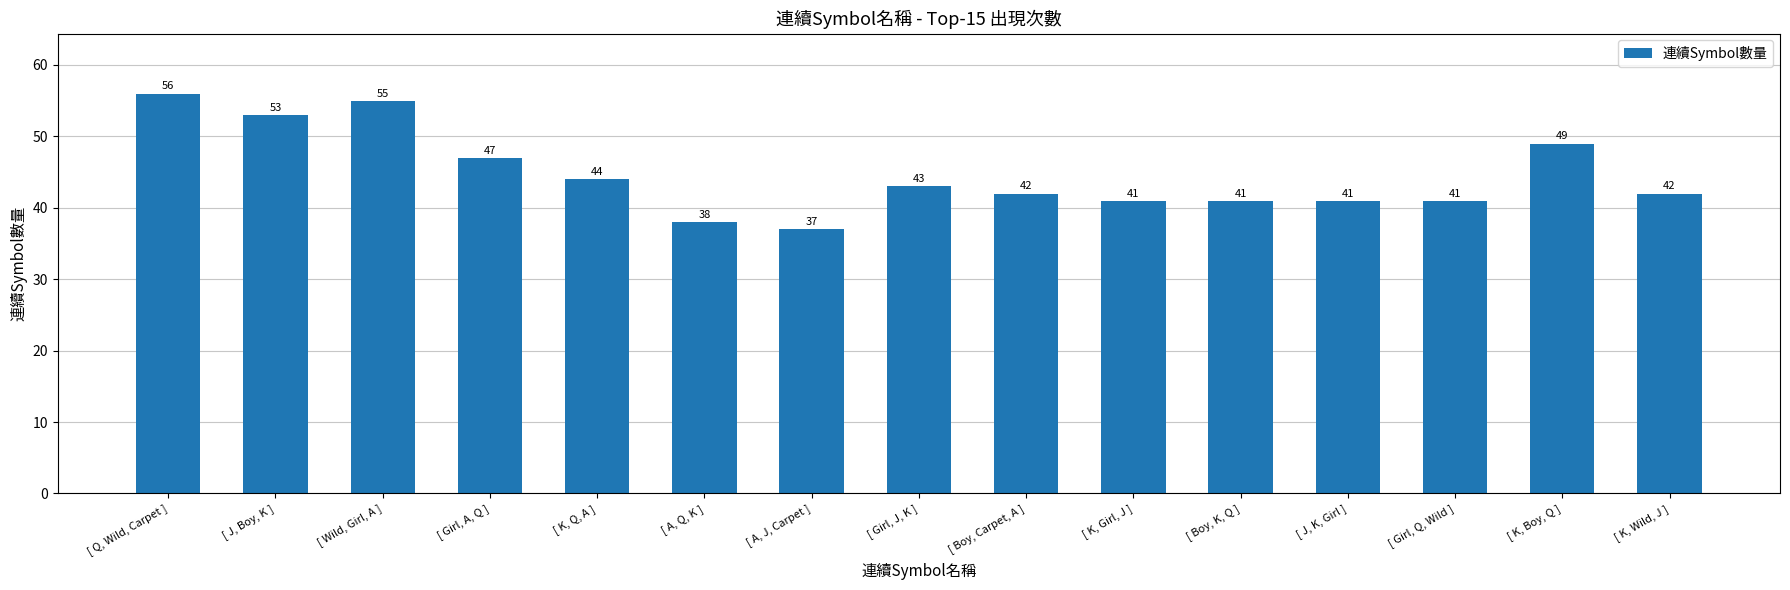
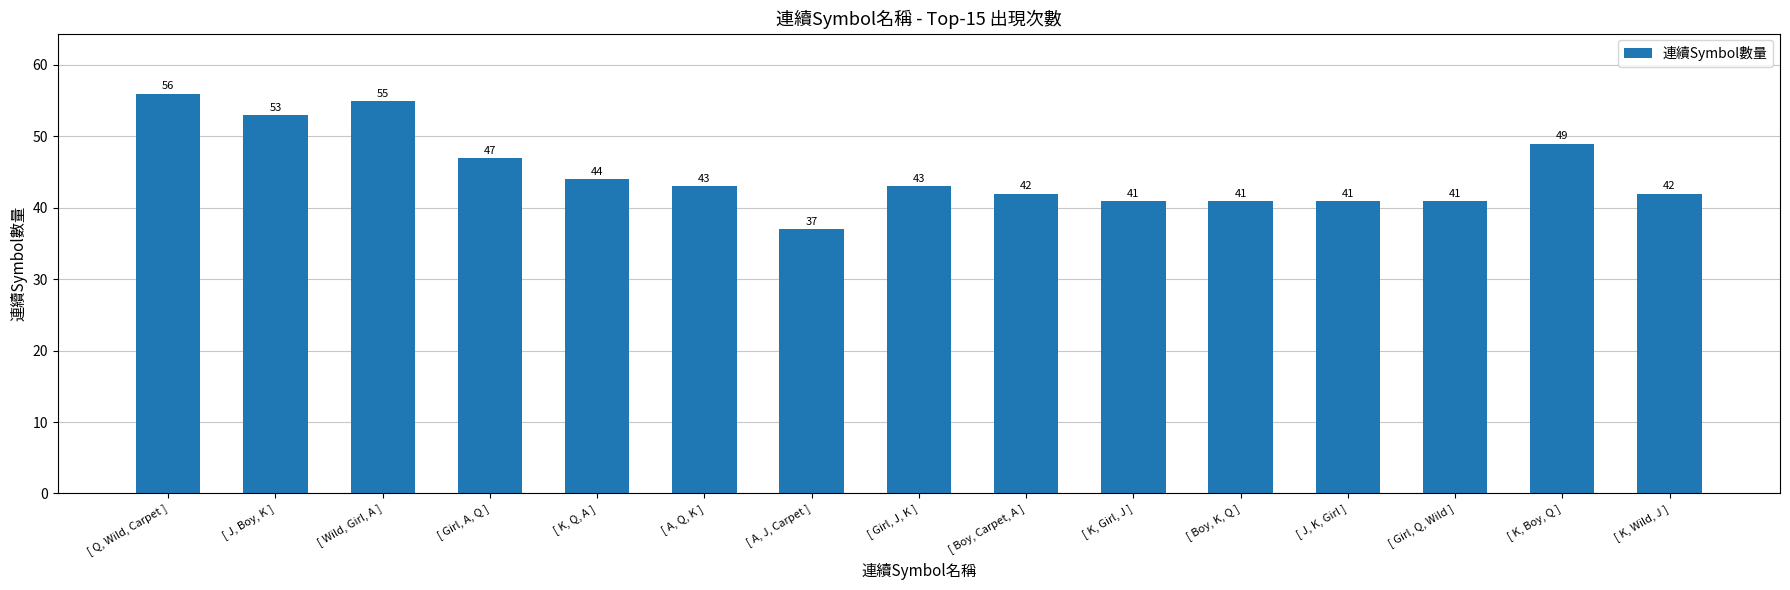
[ A, Q, K ]: 38 -> 43
